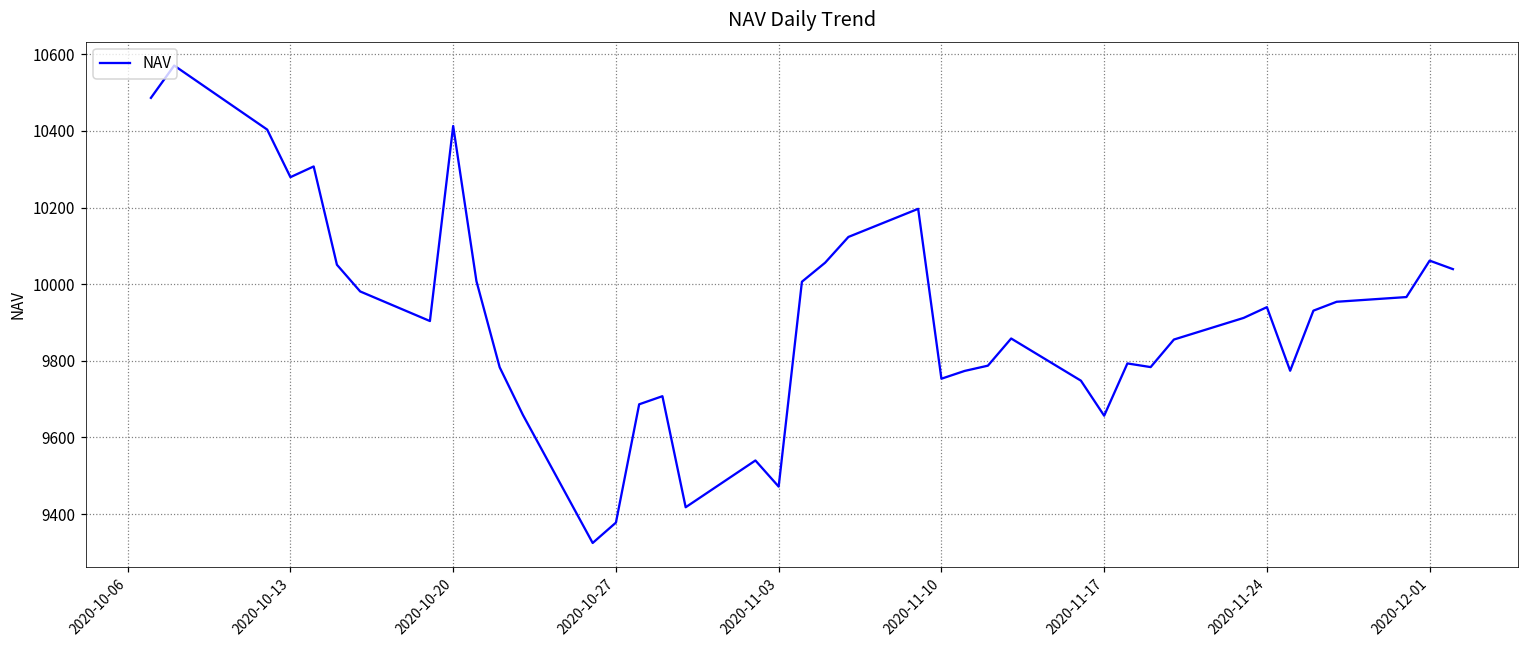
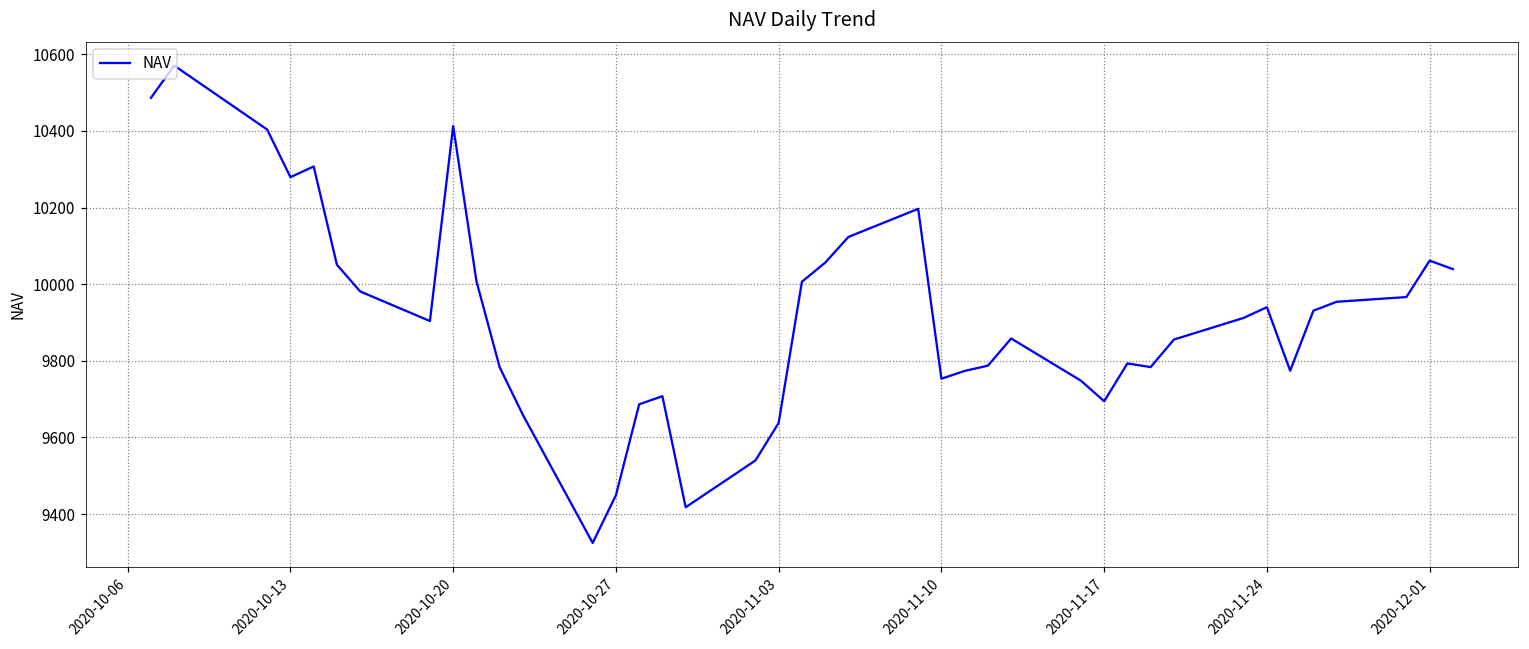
2020-10-27: 9380 -> 9450
2020-11-03: 9470 -> 9640
2020-11-17: 9660 -> 9690
